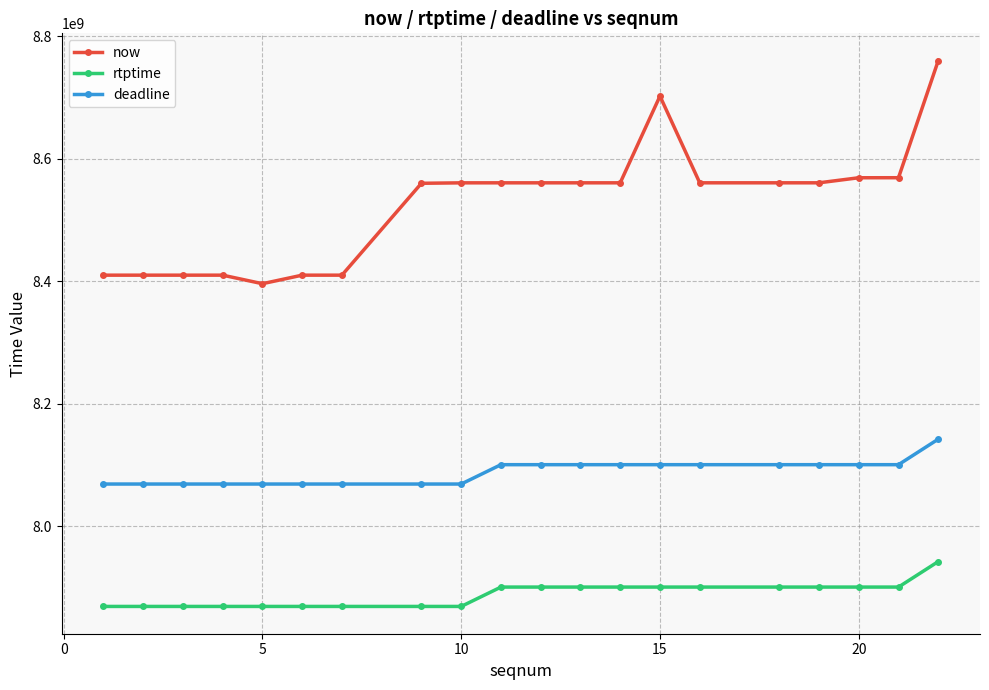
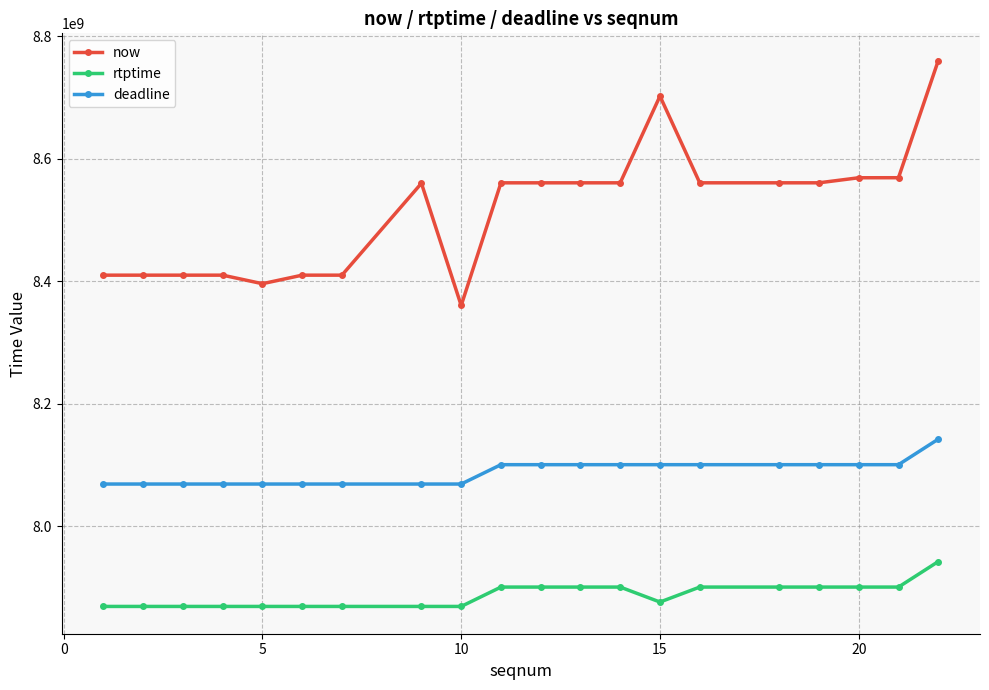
now, 10: 8560000000 -> 8360000000
rtptime, 15: 7900000000 -> 7880000000
